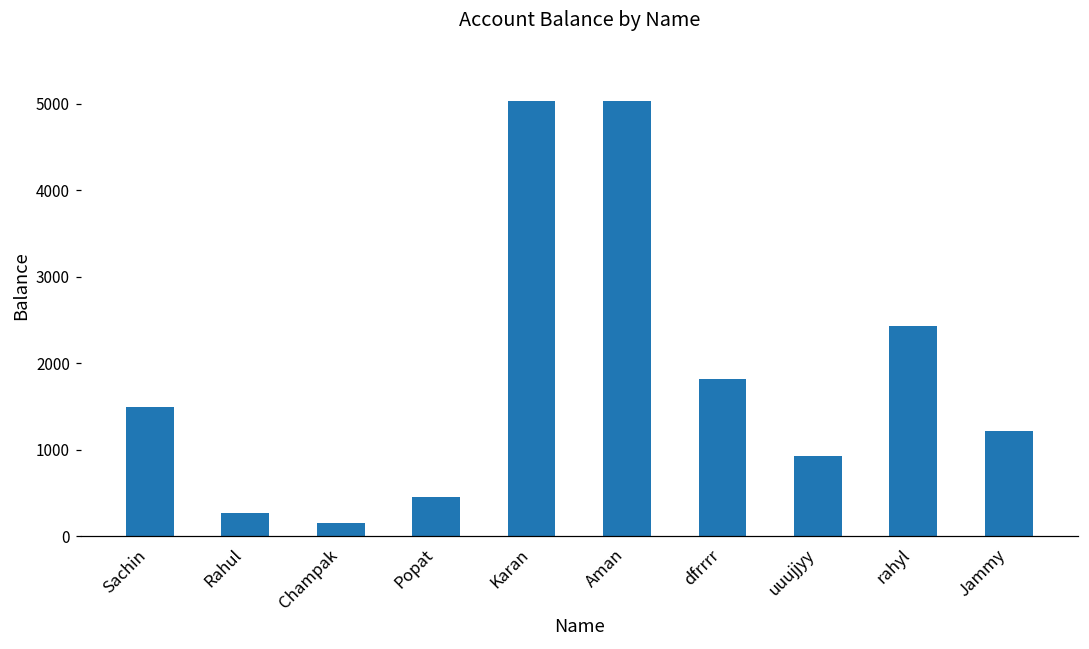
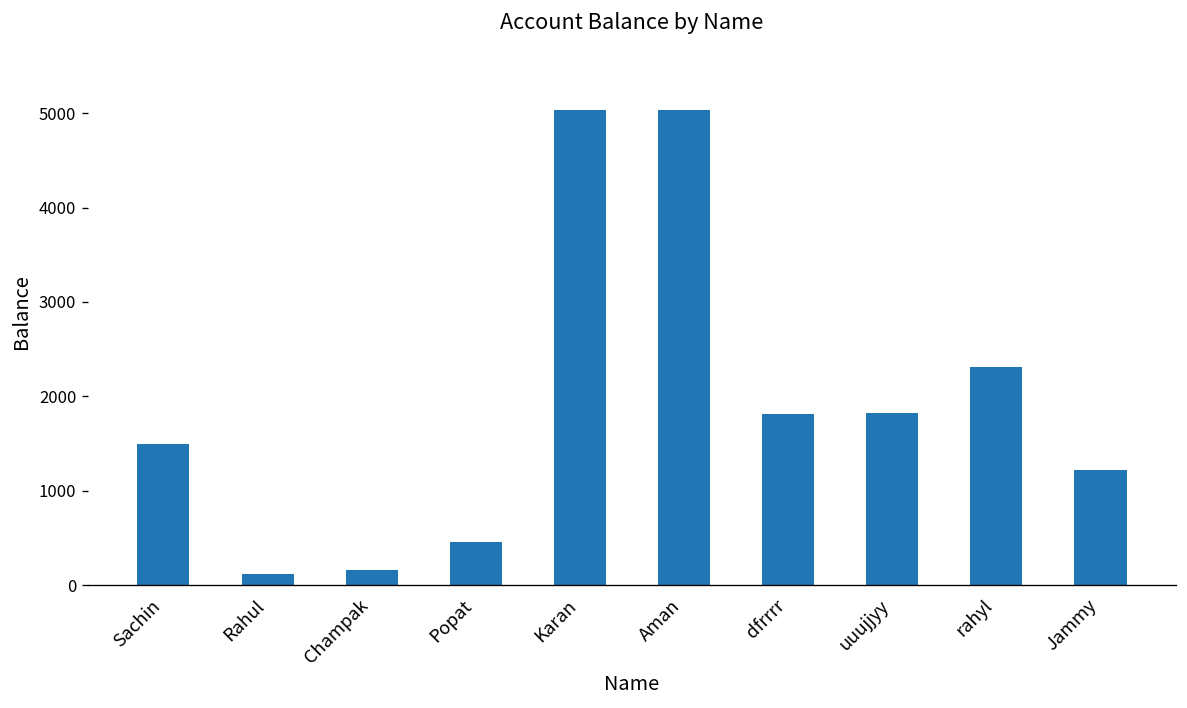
Rahul: 300 -> 100
uuujjyy: 900 -> 1800
rahyl: 2400 -> 2300
